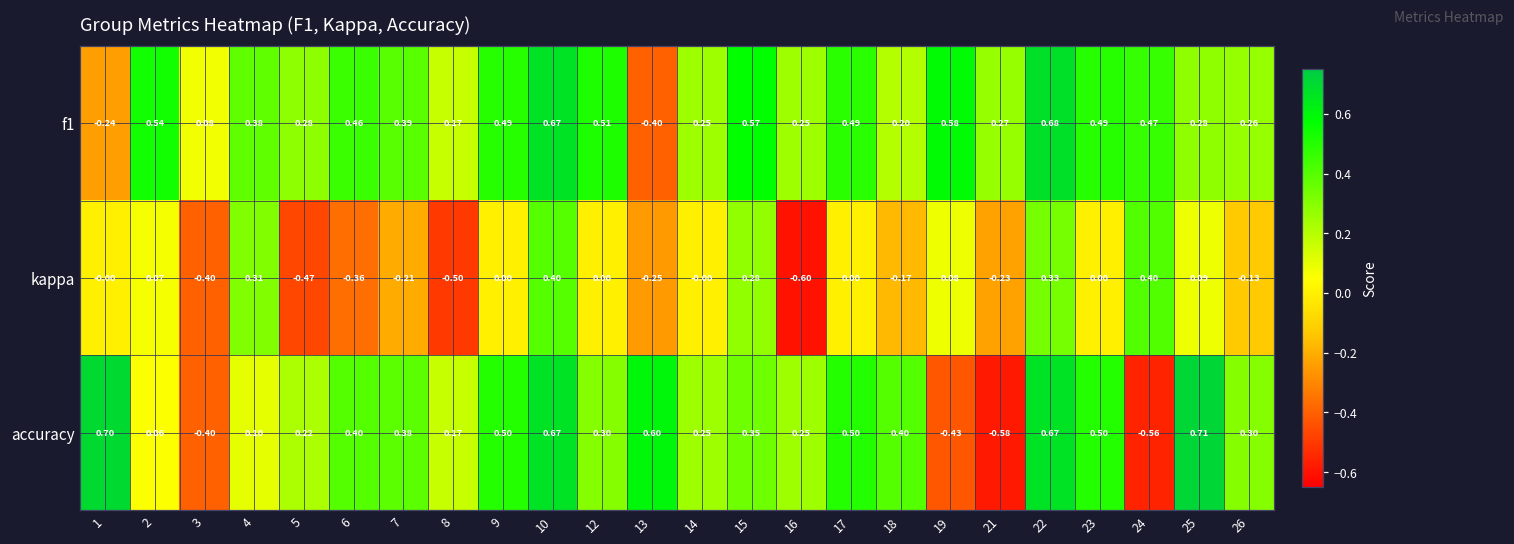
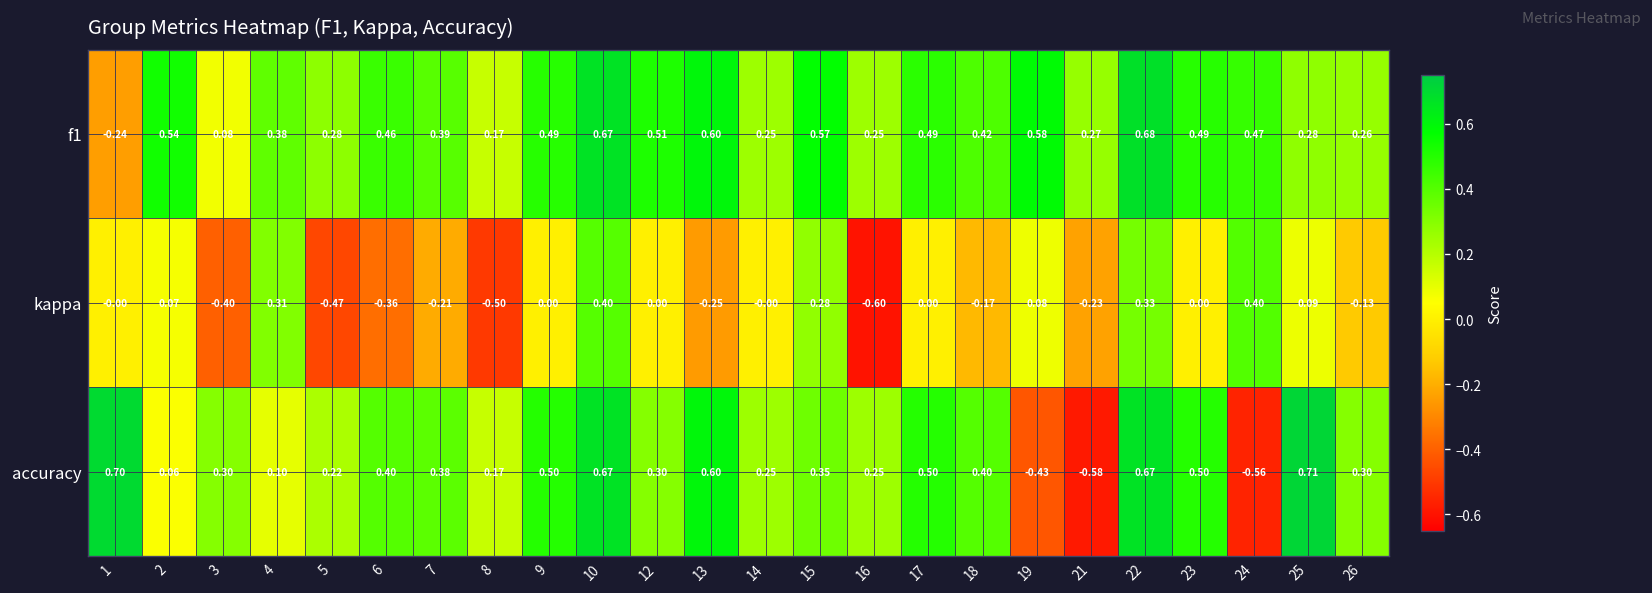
f1, 13: -0.40 -> 0.60
f1, 18: 0.20 -> 0.42
accuracy, 3: -0.40 -> 0.30
